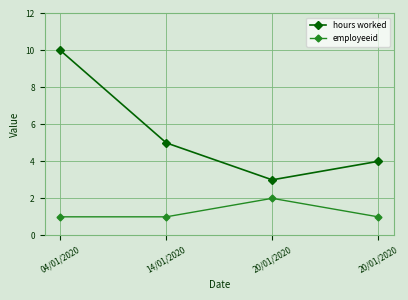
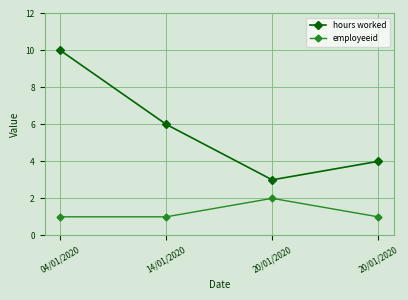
hours worked, 14/01/2020: 5 -> 6
